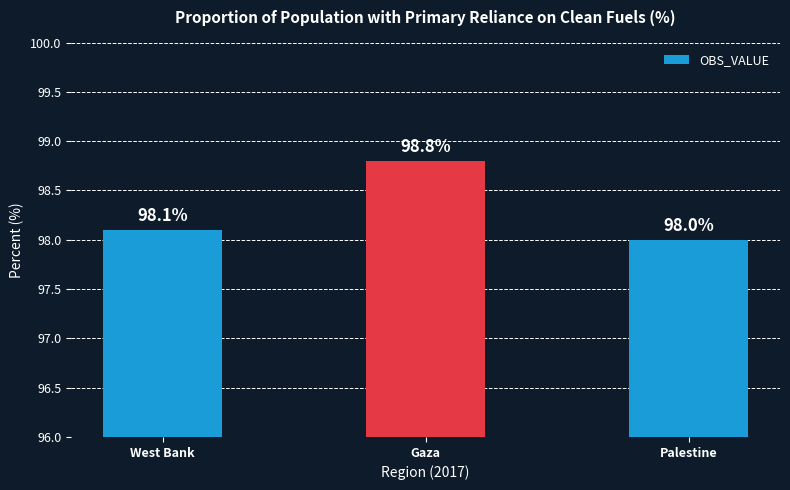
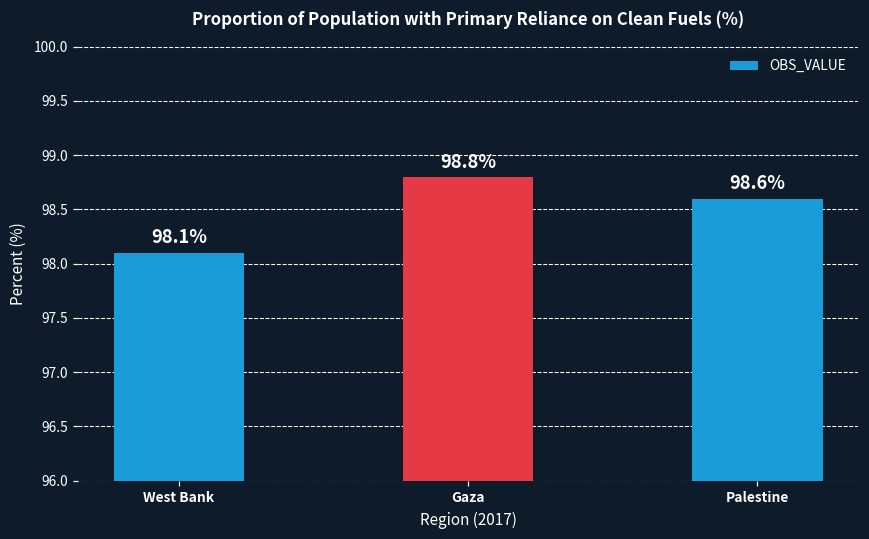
Palestine: 98.0% -> 98.6%
